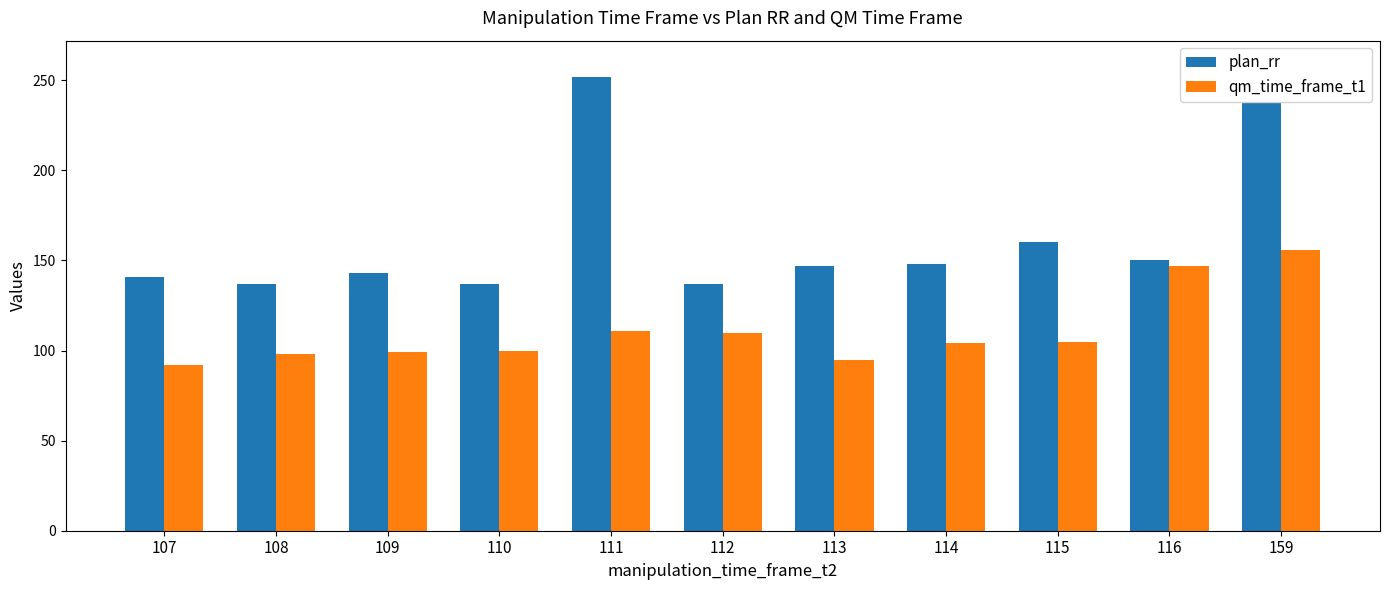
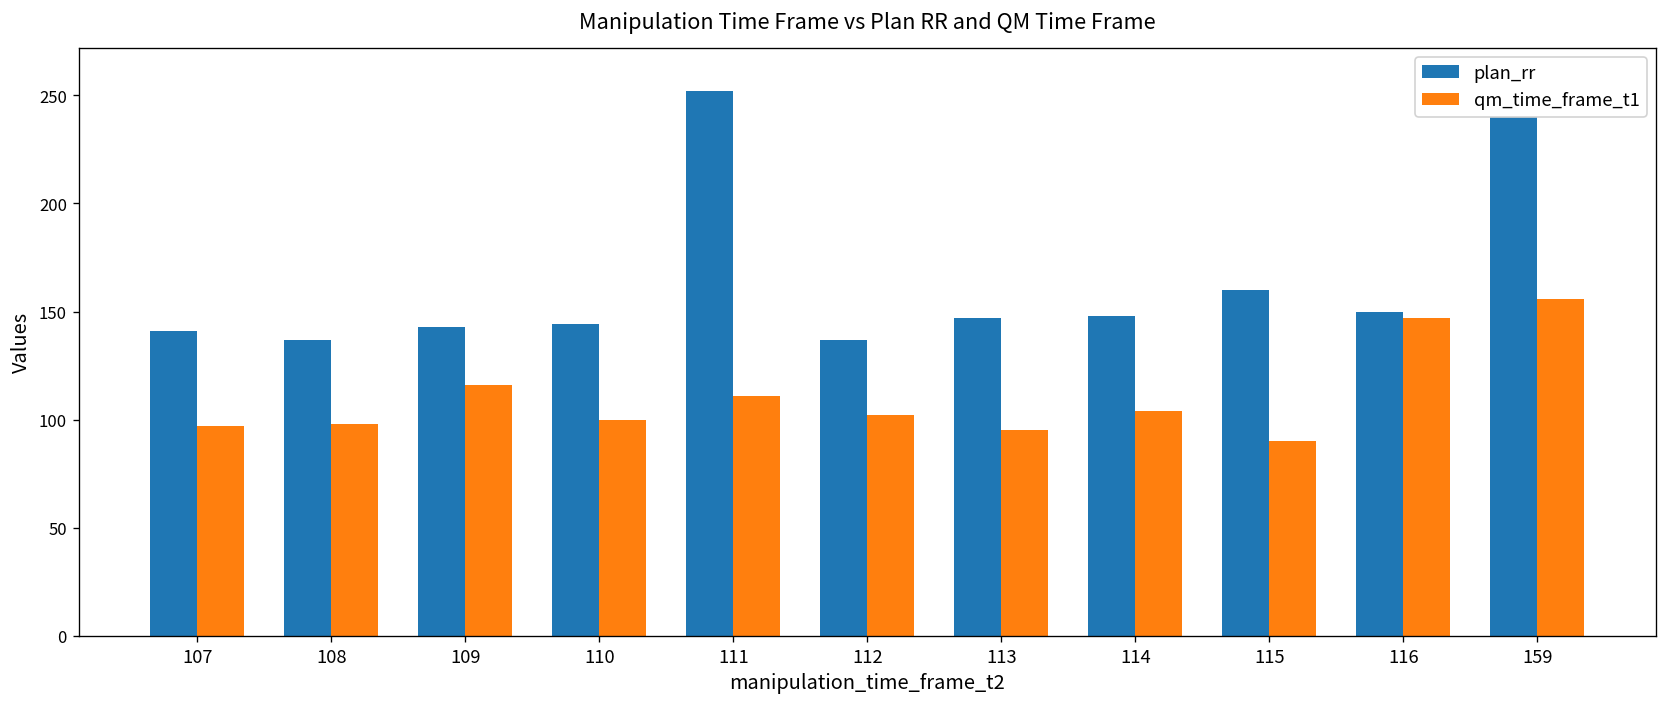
qm_time_frame_t1, 107: 92 -> 97
qm_time_frame_t1, 109: 99 -> 116
plan_rr, 110: 137 -> 144
qm_time_frame_t1, 112: 110 -> 102
qm_time_frame_t1, 115: 105 -> 90
